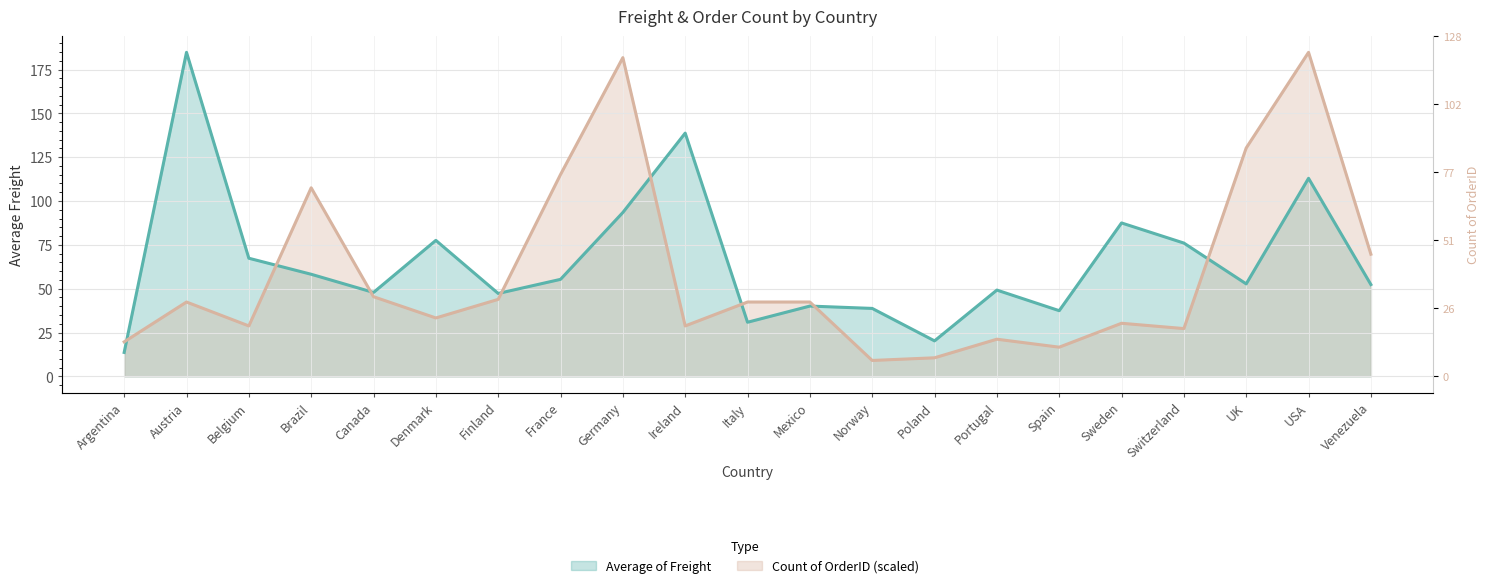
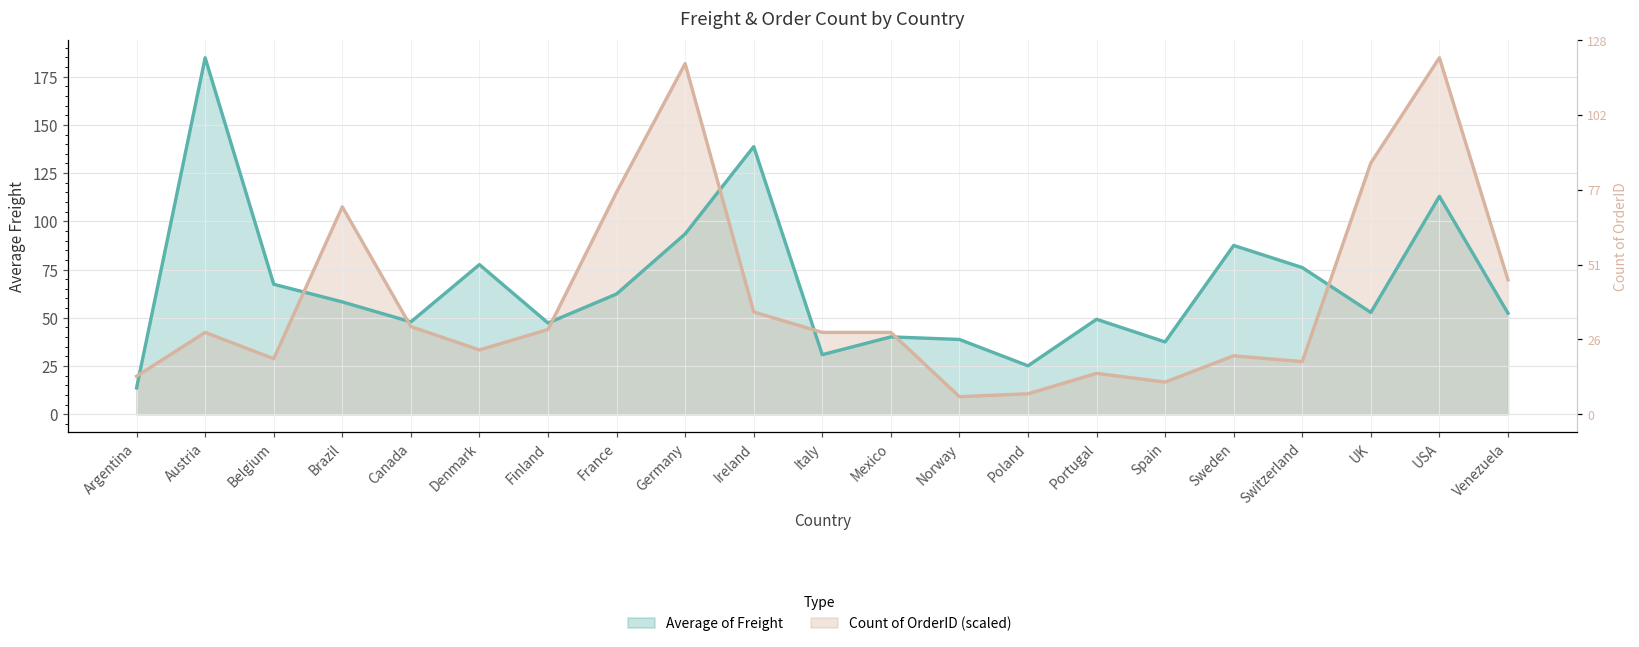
Average of Freight, France: 55 -> 62
Count of OrderID (scaled), Ireland: 29 -> 53
Average of Freight, Poland: 20 -> 25
